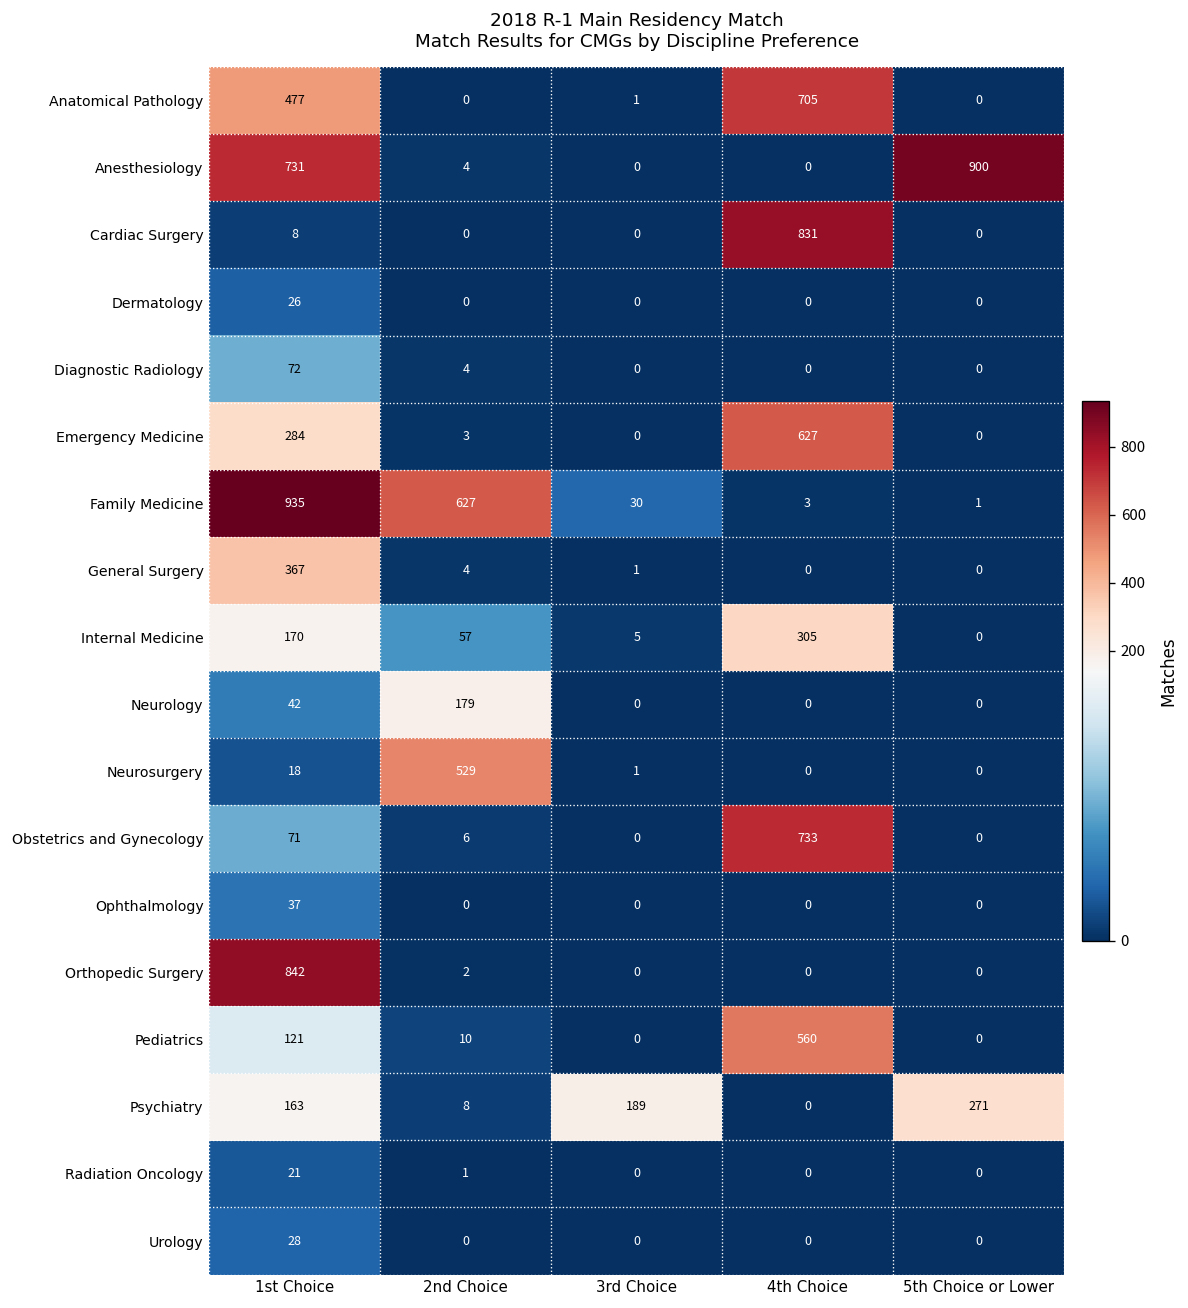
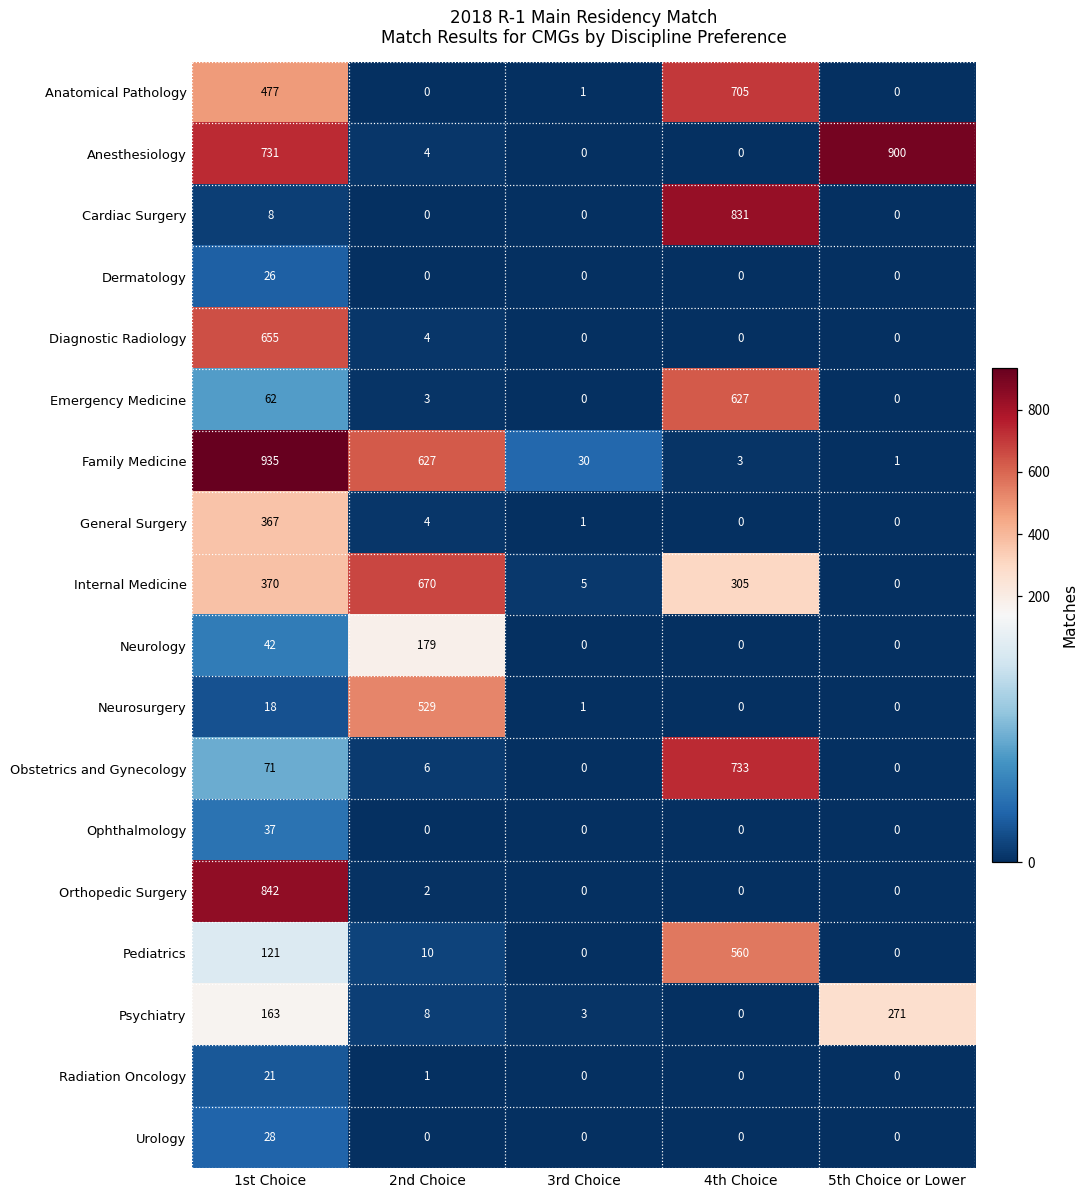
Diagnostic Radiology, 1st Choice: 72 -> 655
Emergency Medicine, 1st Choice: 284 -> 62
Internal Medicine, 1st Choice: 170 -> 370
Internal Medicine, 2nd Choice: 57 -> 670
Psychiatry, 3rd Choice: 189 -> 3
